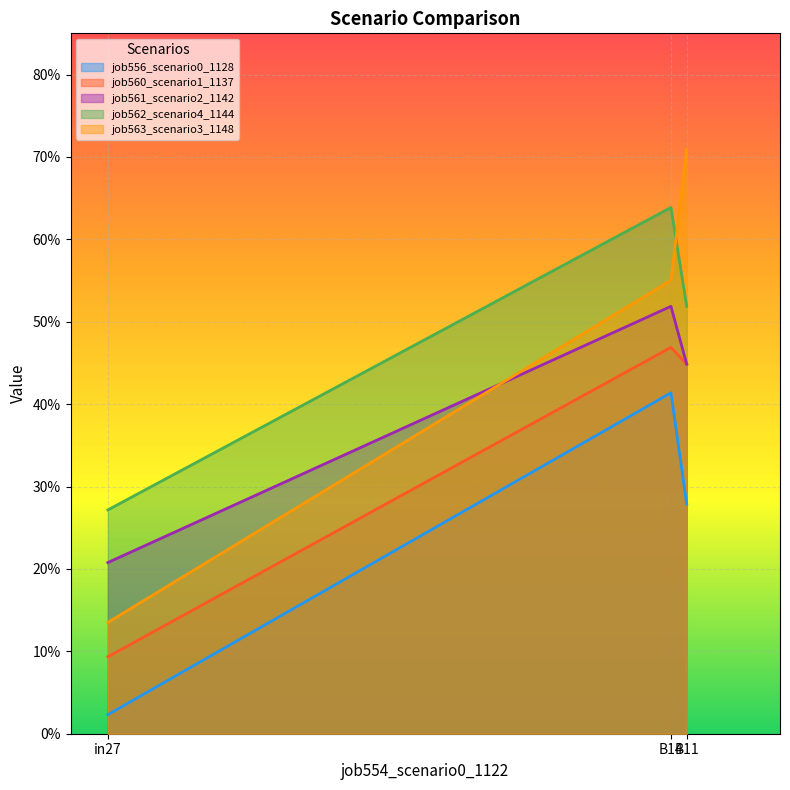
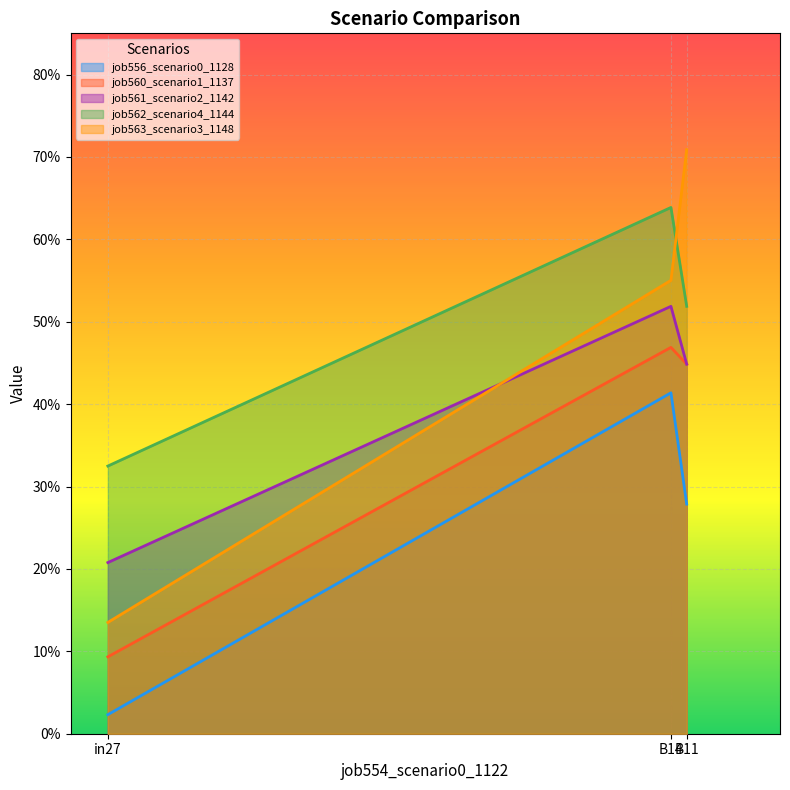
job562_scenario4_1144, in27: 27% -> 32%
